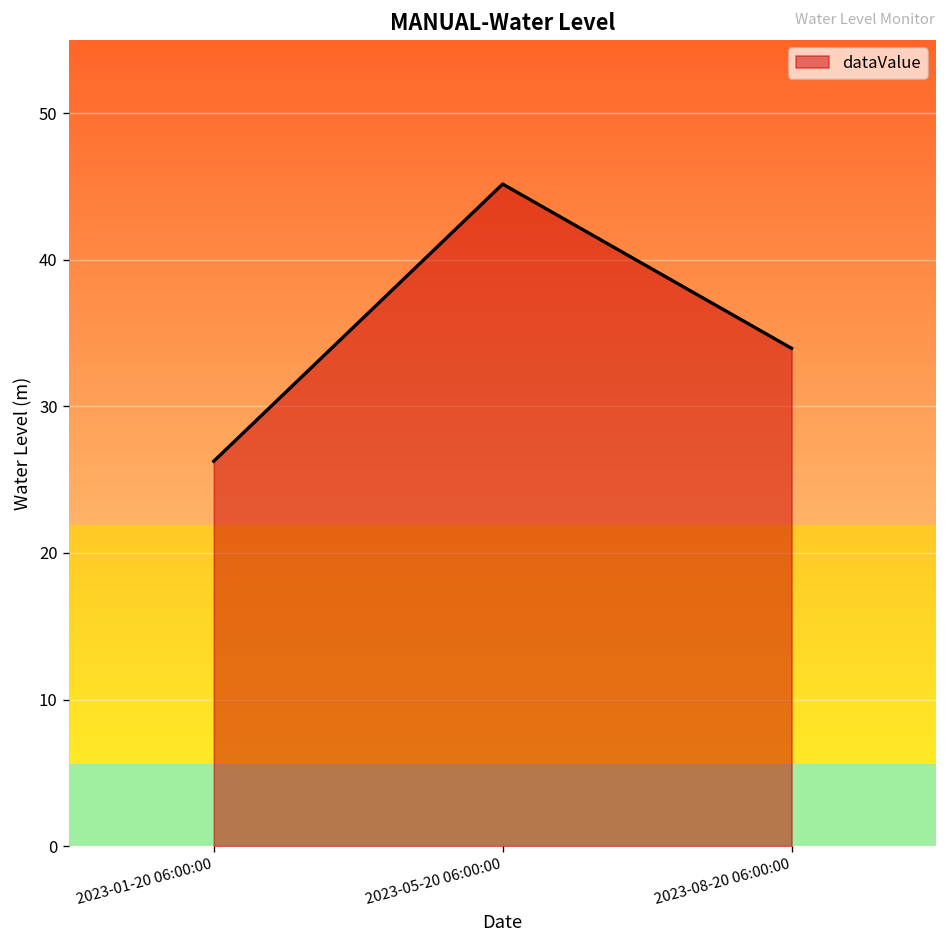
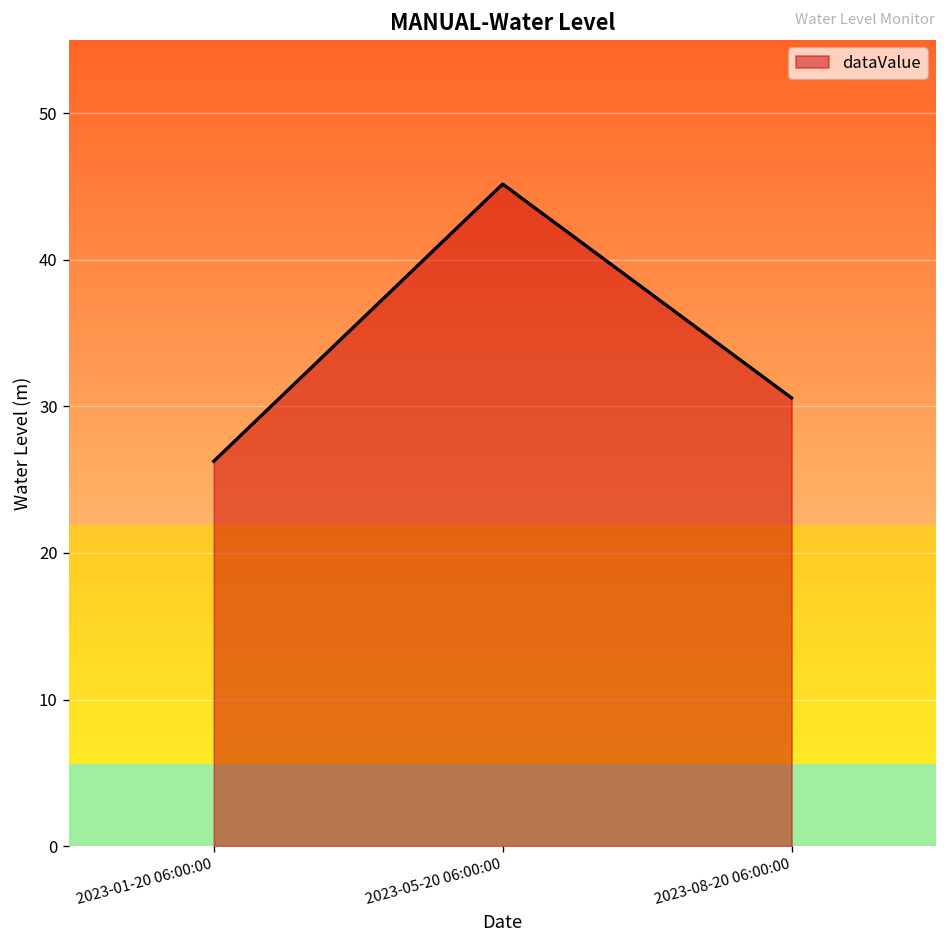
2023-08-20 06:00:00: 34.0 -> 30.6
